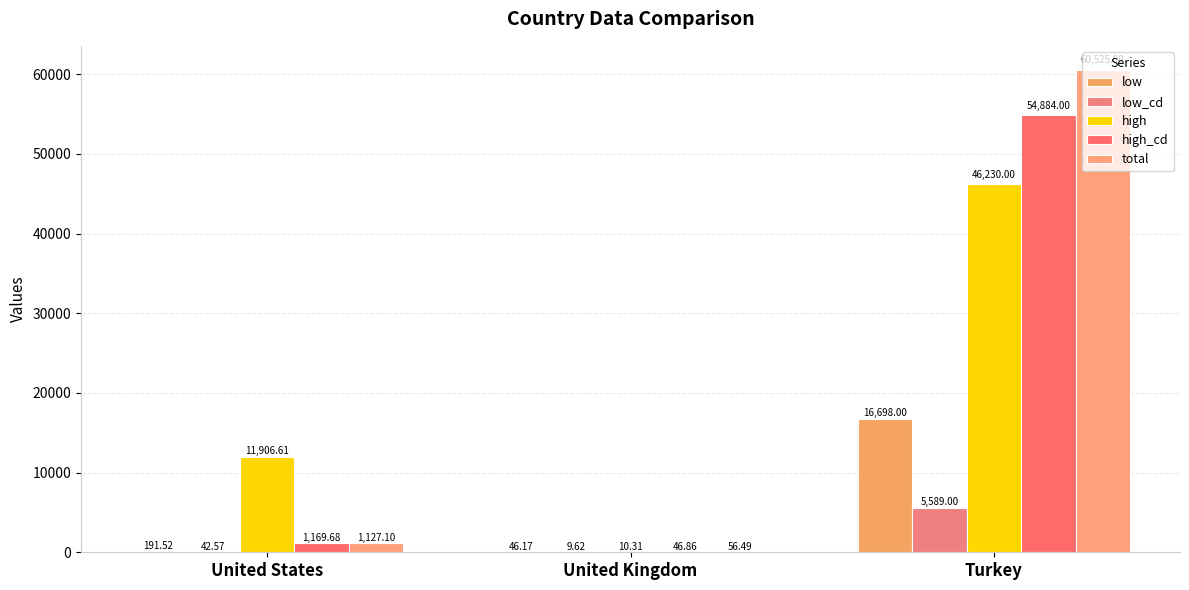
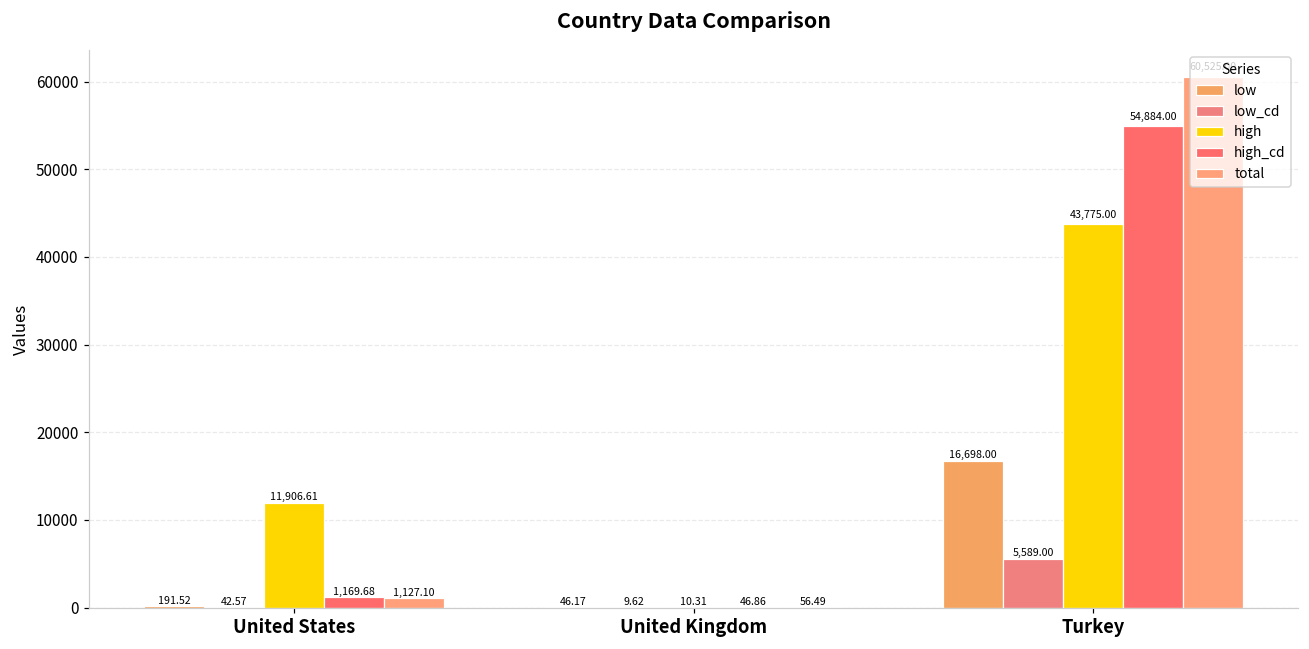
high, Turkey: 46,230.00 -> 43,775.00
